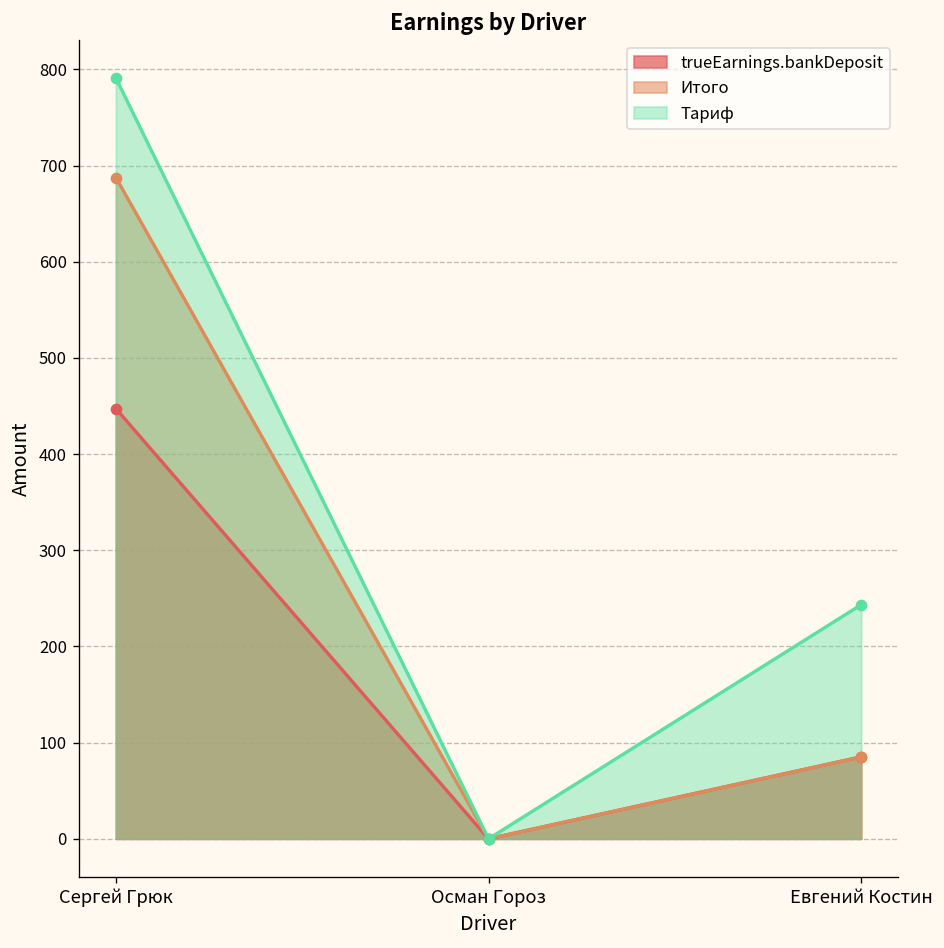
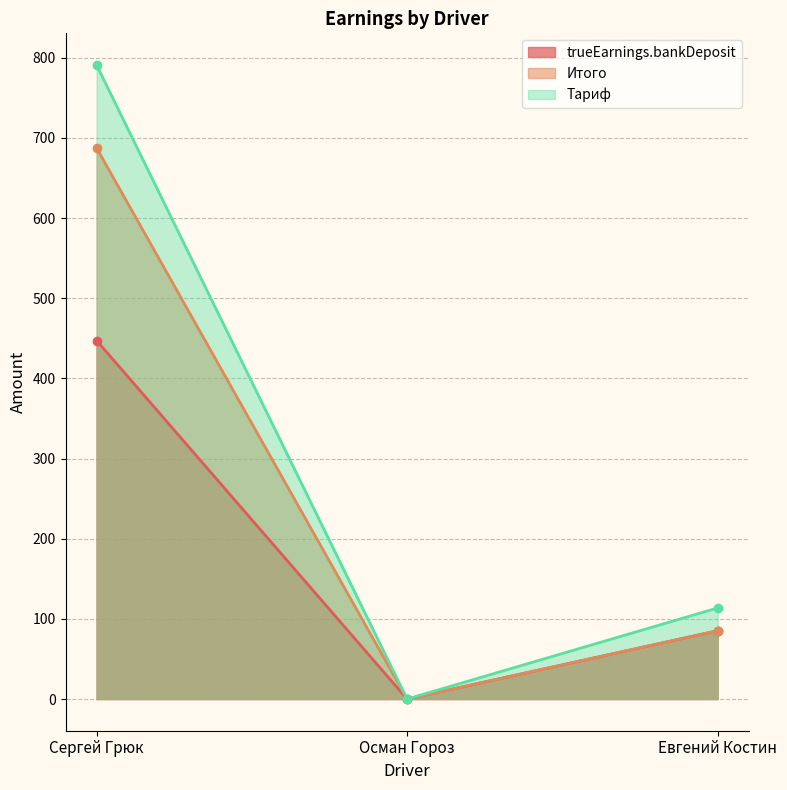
Тариф, Евгений Костин: 240 -> 110
